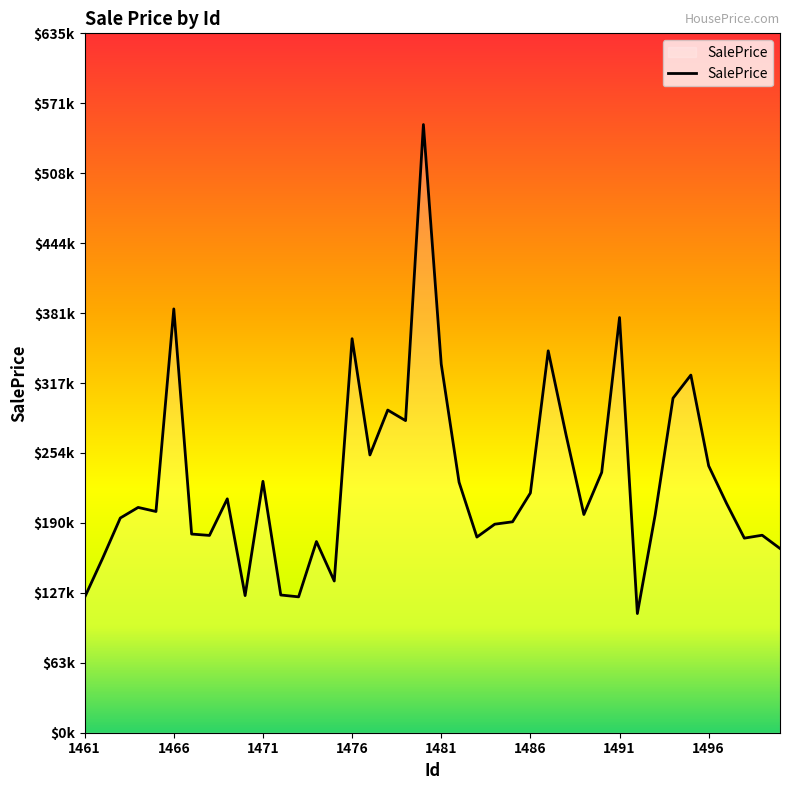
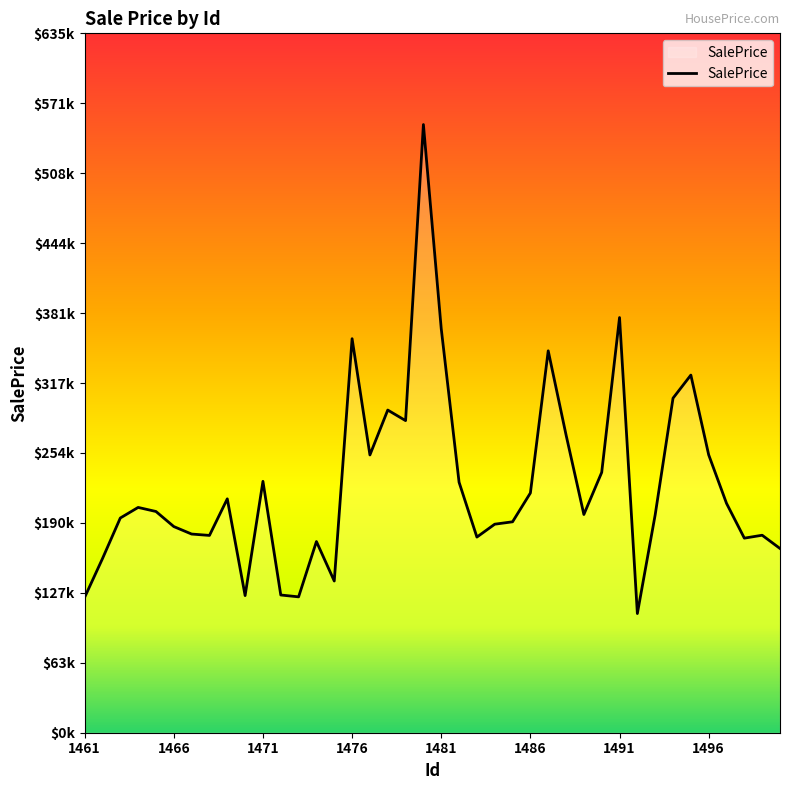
1466: $385000 -> $187000
1481: $335000 -> $367000
1496: $242000 -> $252000
